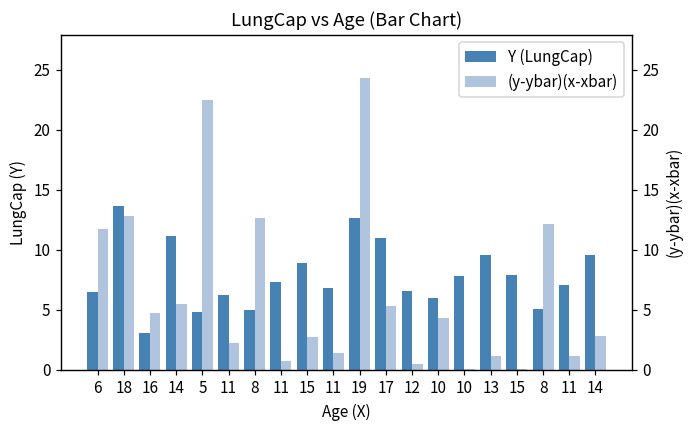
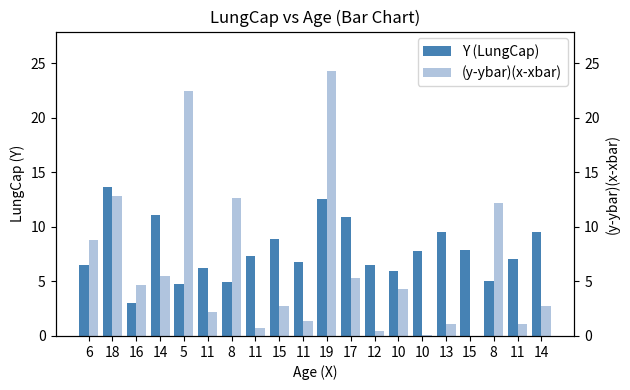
(y-ybar)(x-xbar), 6: 11.7 -> 8.8
